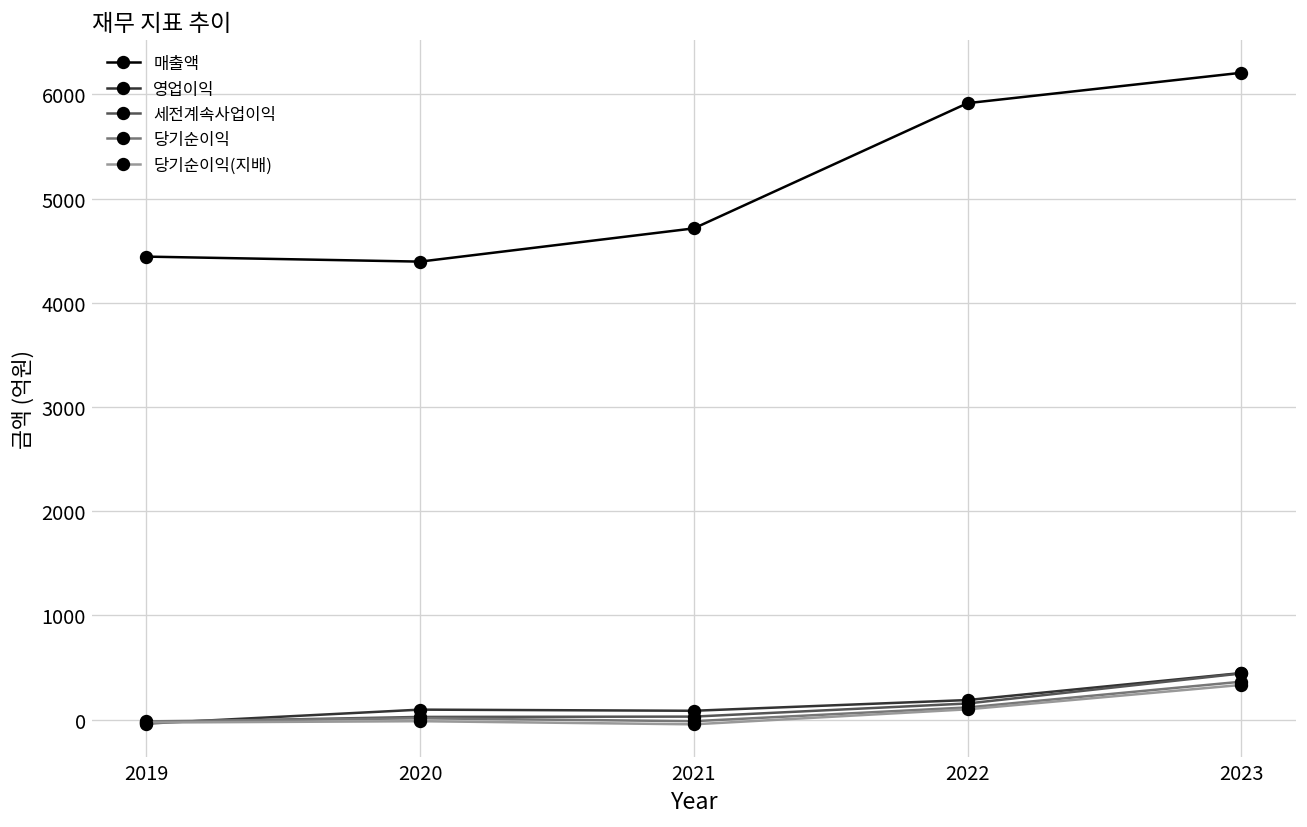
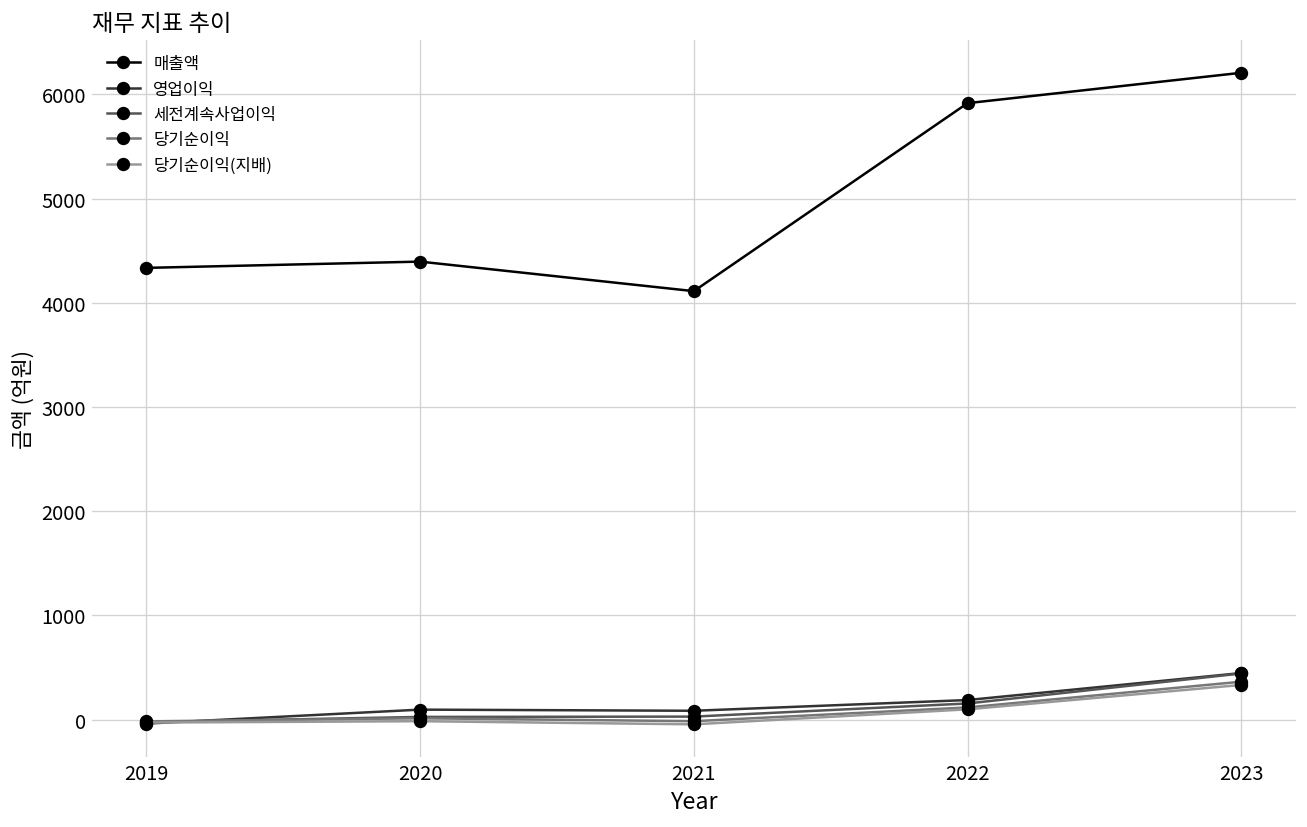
매출액, 2019: 4400 -> 4300
매출액, 2021: 4700 -> 4100
